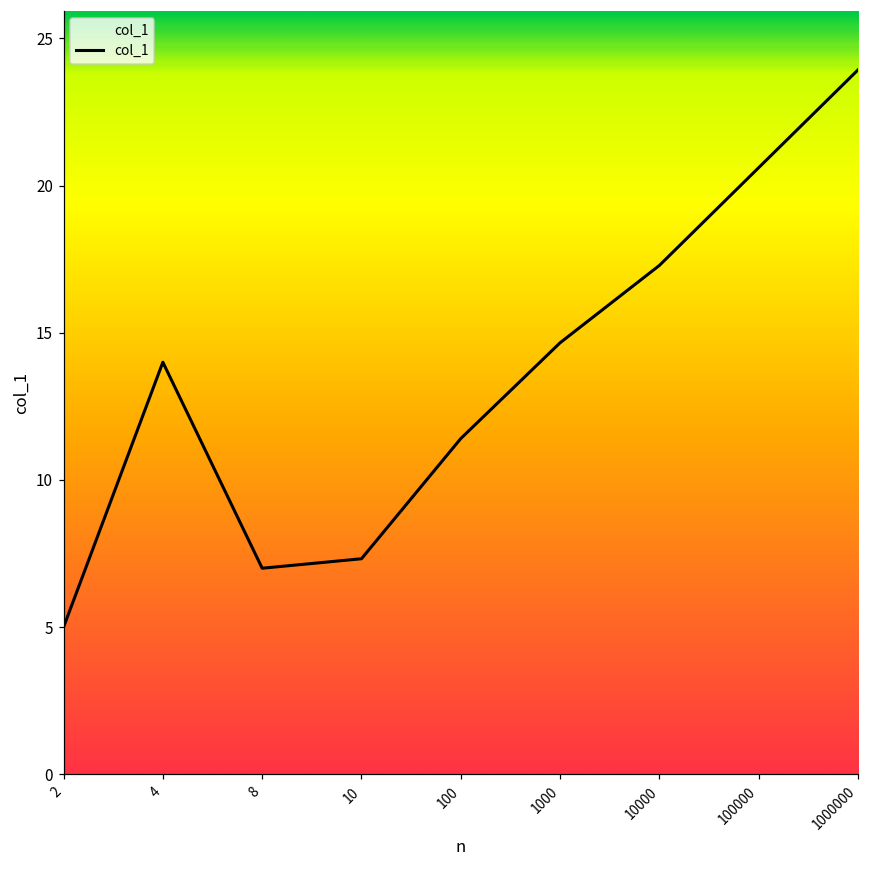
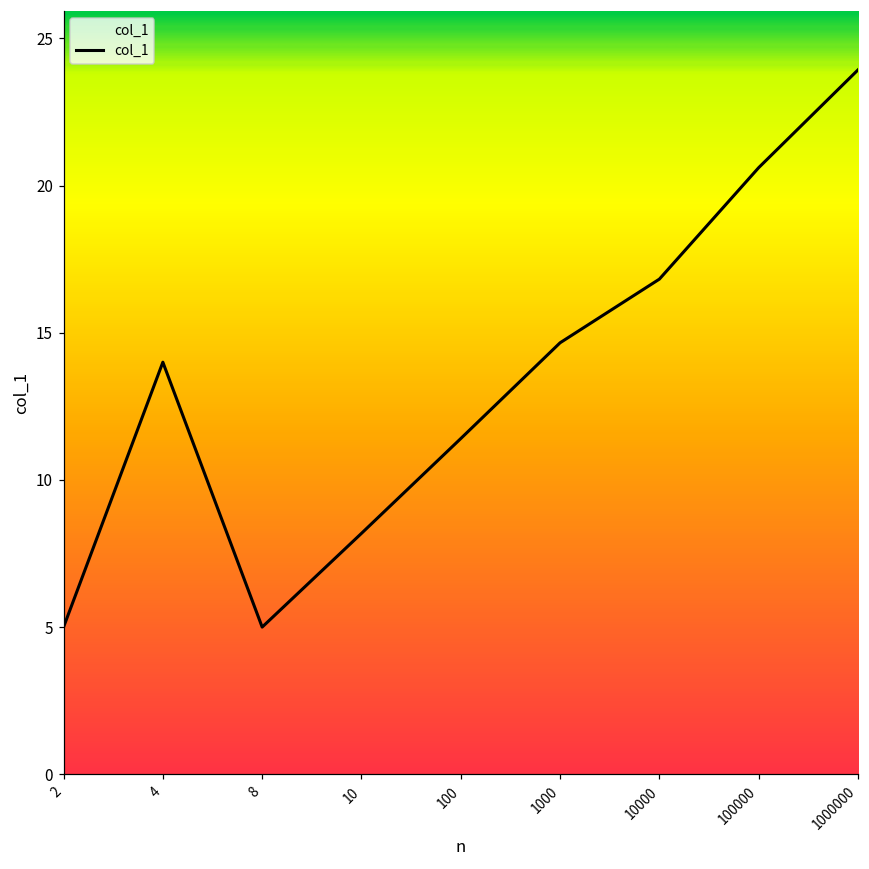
8: 7 -> 5
10: 7.3 -> 8.2
10000: 17.3 -> 16.8
